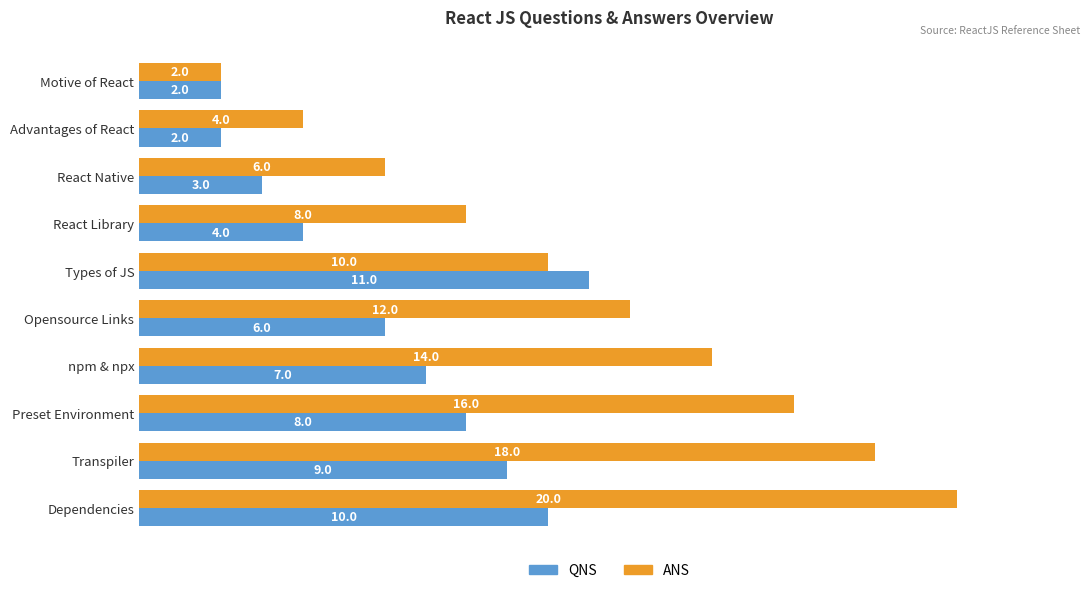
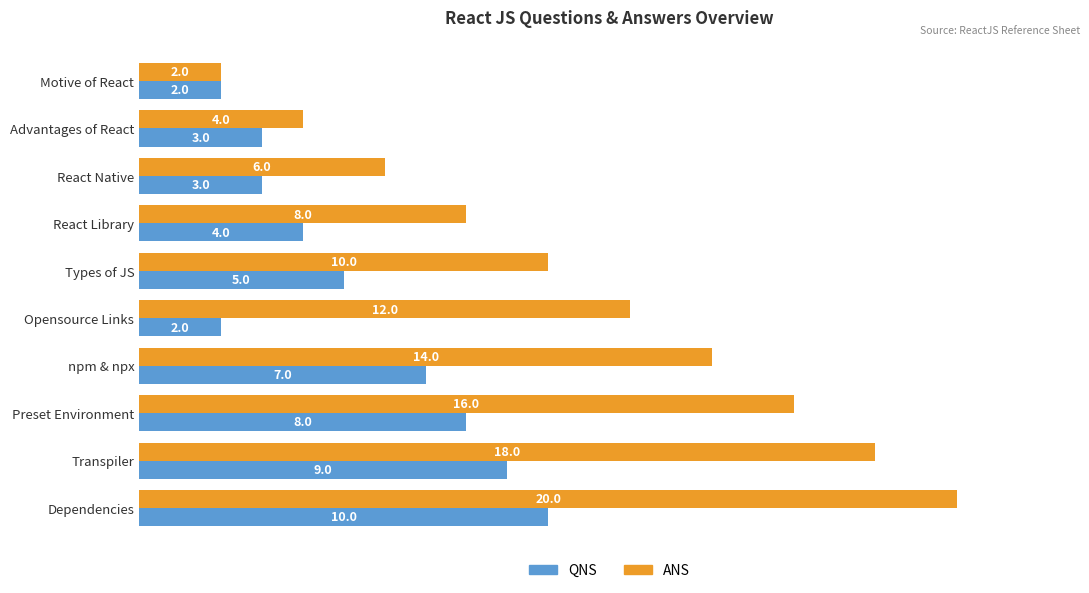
QNS, Advantages of React: 2.0 -> 3.0
QNS, Types of JS: 11.0 -> 5.0
QNS, Opensource Links: 6.0 -> 2.0
